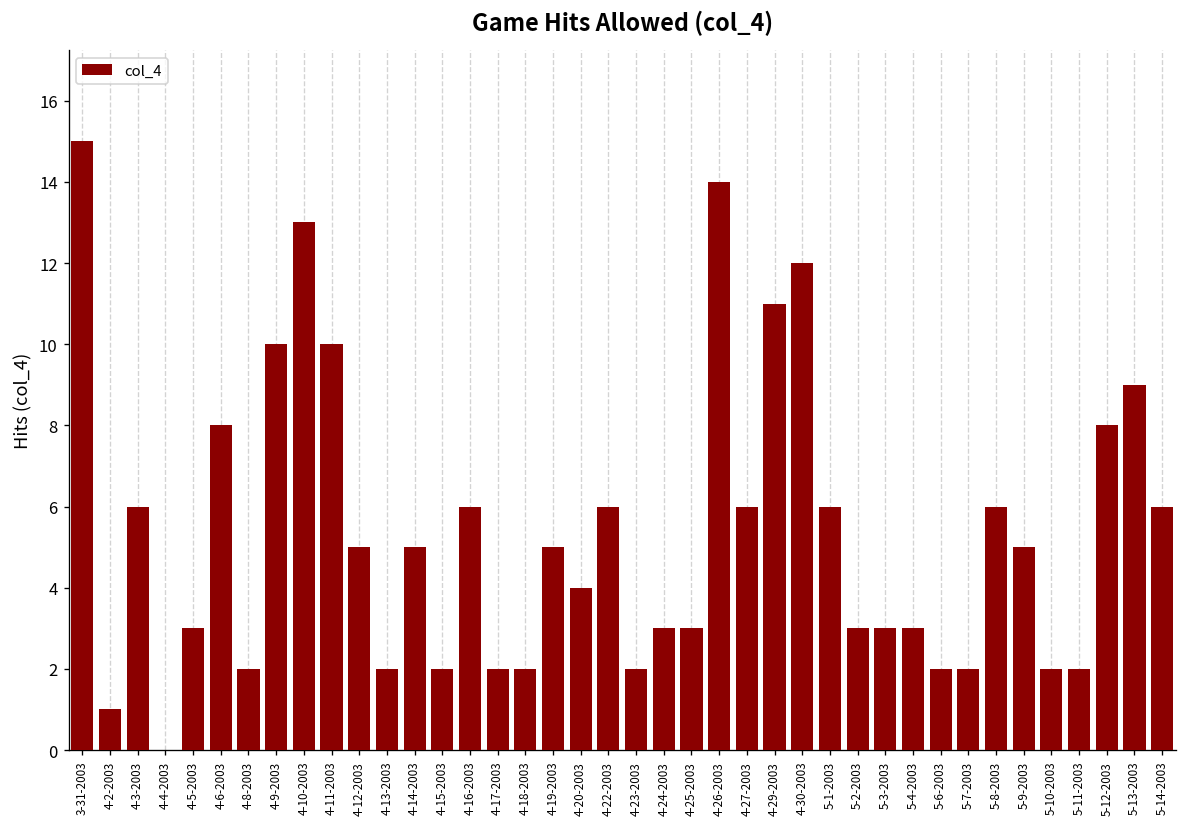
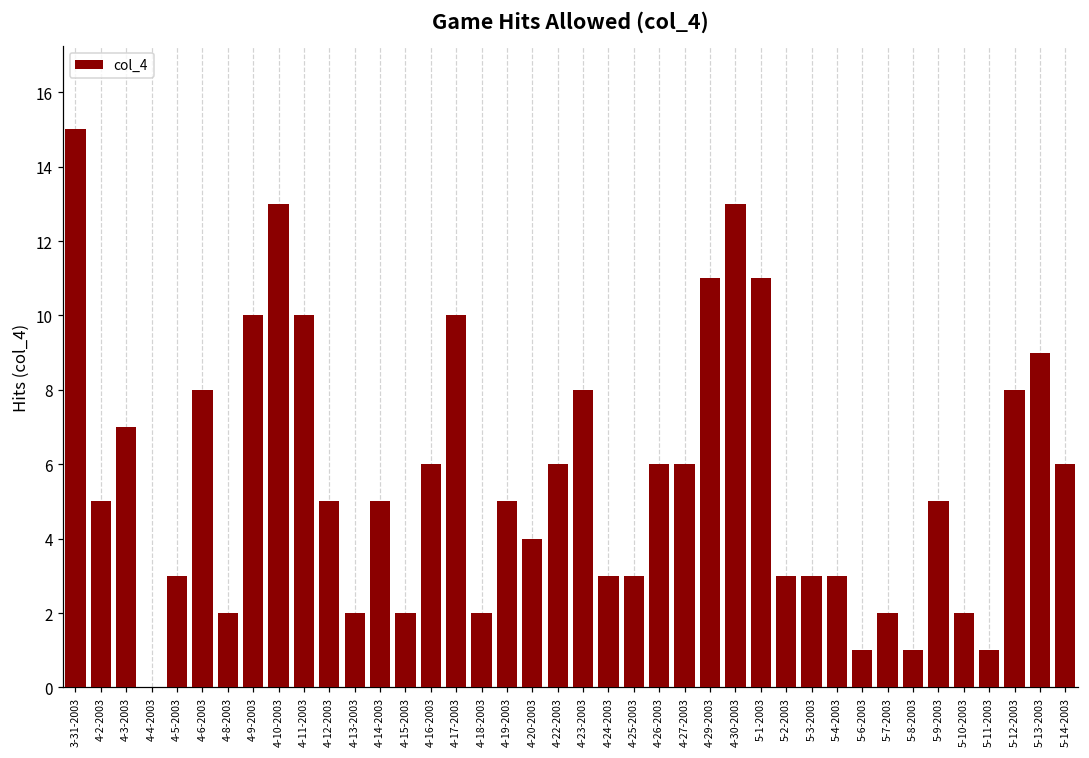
4-2-2003: 1 -> 5
4-3-2003: 6 -> 7
4-17-2003: 2 -> 10
4-23-2003: 2 -> 8
4-26-2003: 14 -> 6
4-30-2003: 12 -> 13
5-1-2003: 6 -> 11
5-6-2003: 2 -> 1
5-8-2003: 6 -> 1
5-11-2003: 2 -> 1
